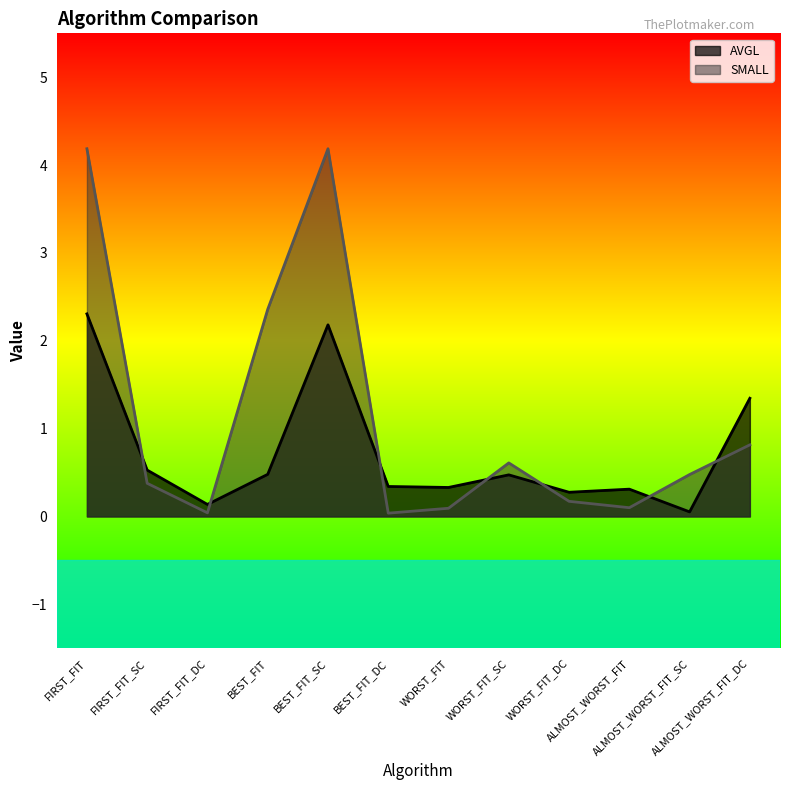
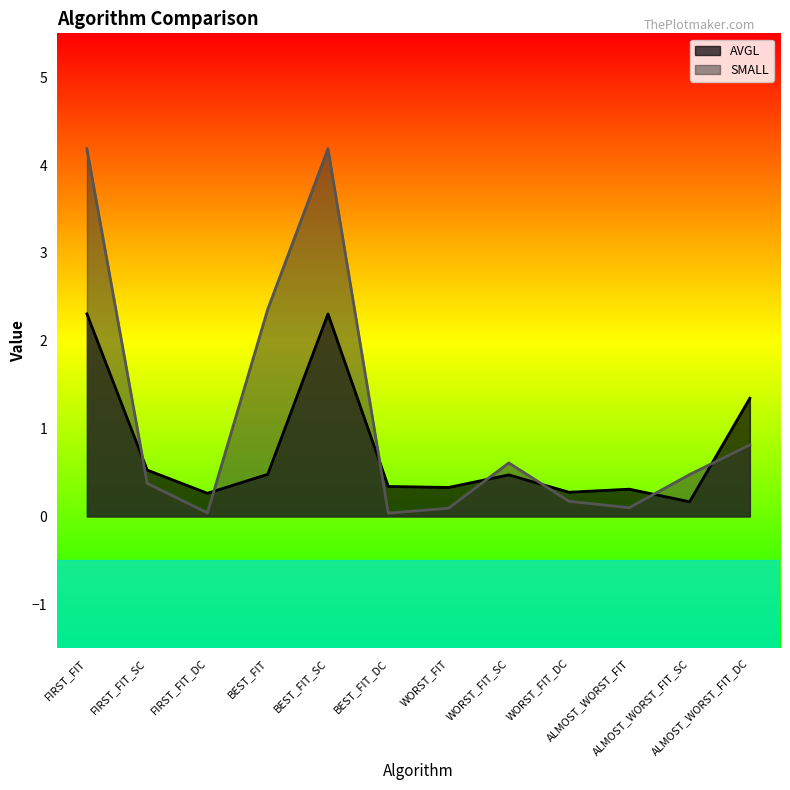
AVGL, FIRST_FIT_DC: 0.1 -> 0.3
AVGL, BEST_FIT_SC: 2.2 -> 2.3
AVGL, ALMOST_WORST_FIT_SC: 0.1 -> 0.2
